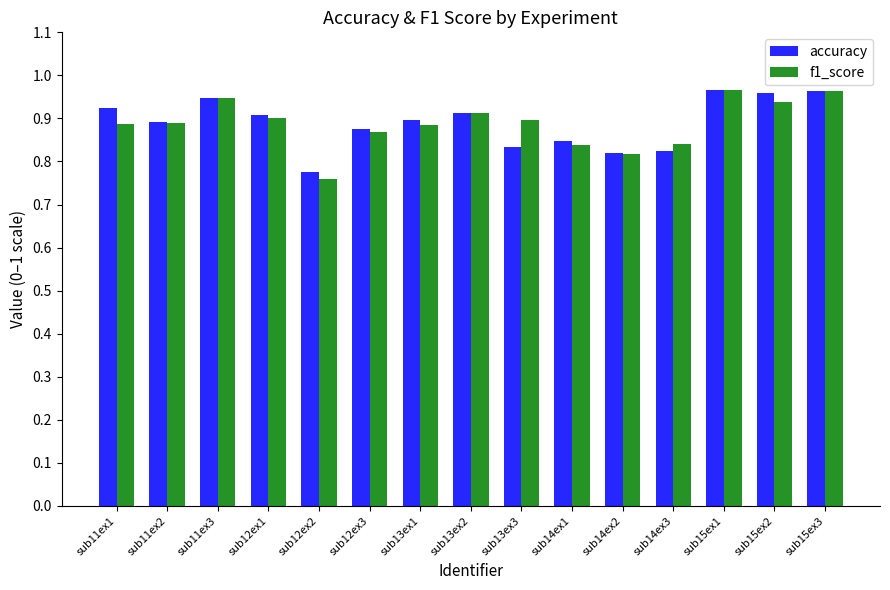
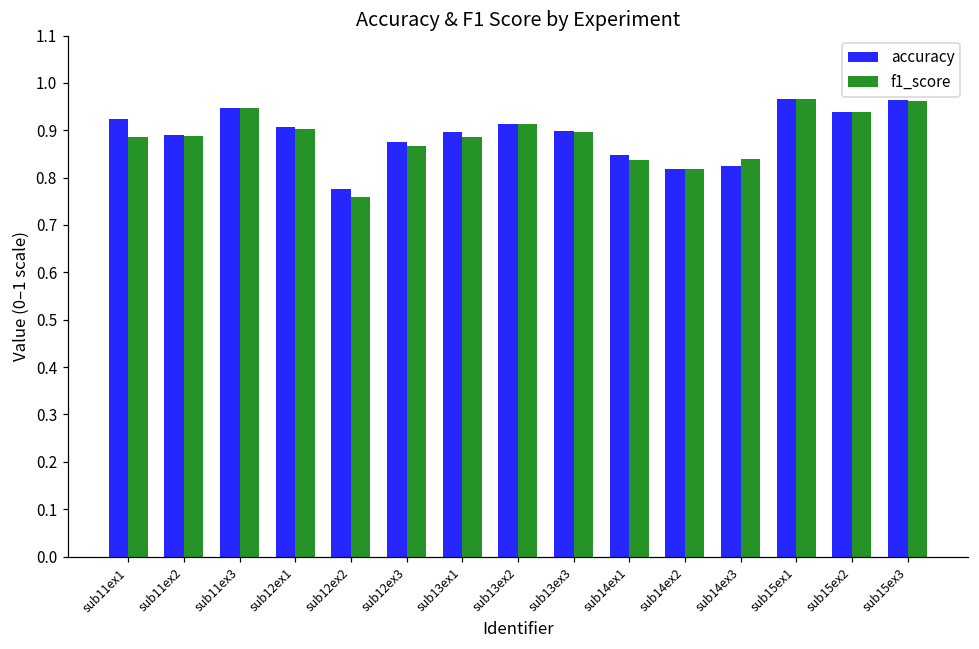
accuracy, sub13ex3: 0.83 -> 0.90
accuracy, sub15ex2: 0.96 -> 0.94
